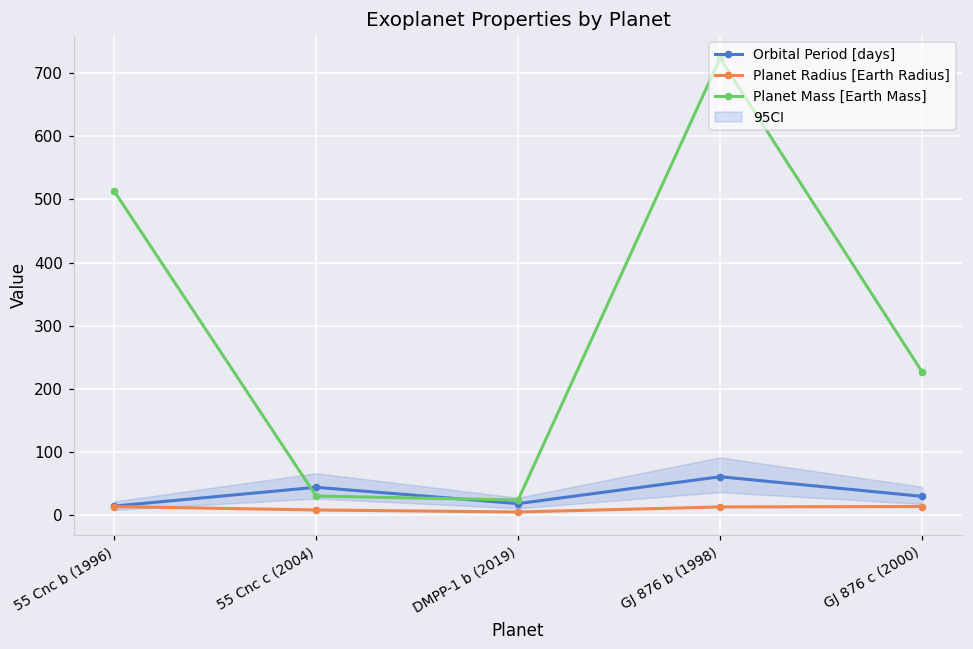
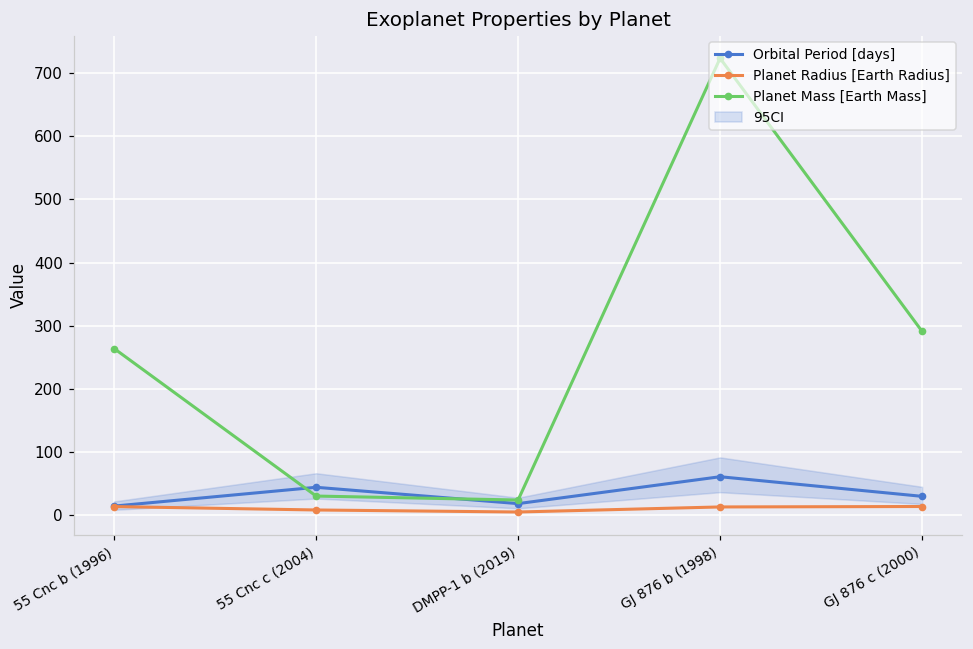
Planet Mass [Earth Mass], 55 Cnc b (1996): 510 -> 260
Planet Mass [Earth Mass], GJ 876 c (2000): 230 -> 290
